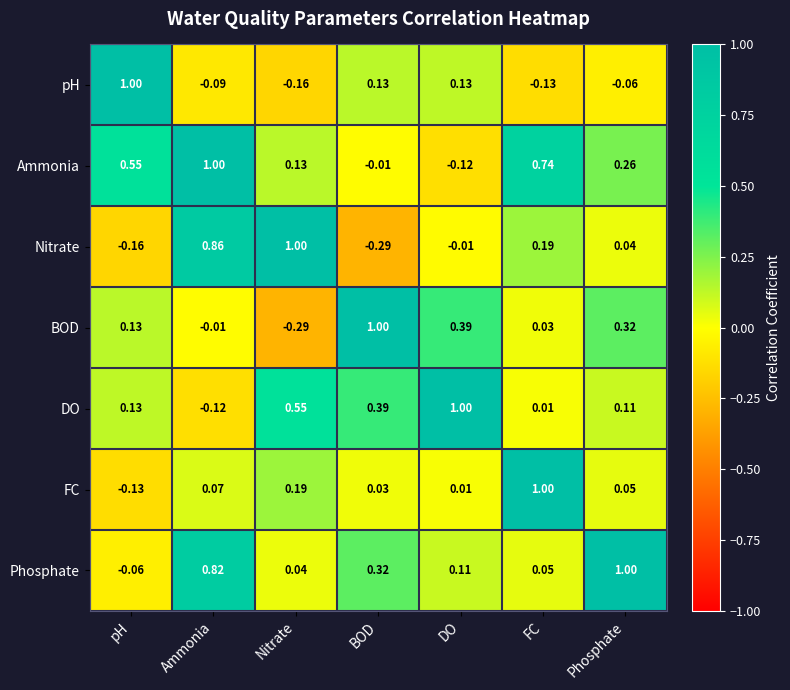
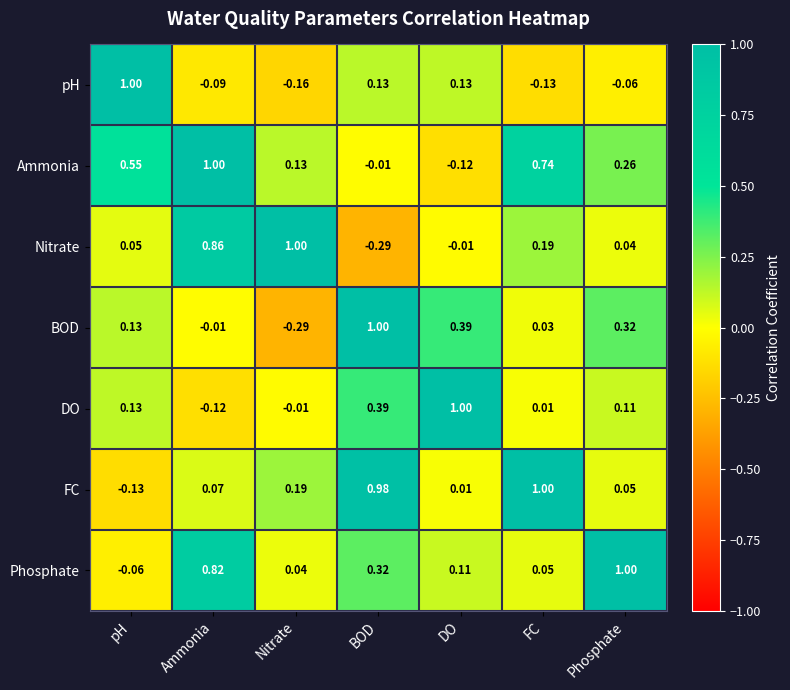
Nitrate, pH: -0.16 -> 0.05
DO, Nitrate: 0.55 -> -0.01
FC, BOD: 0.03 -> 0.98
